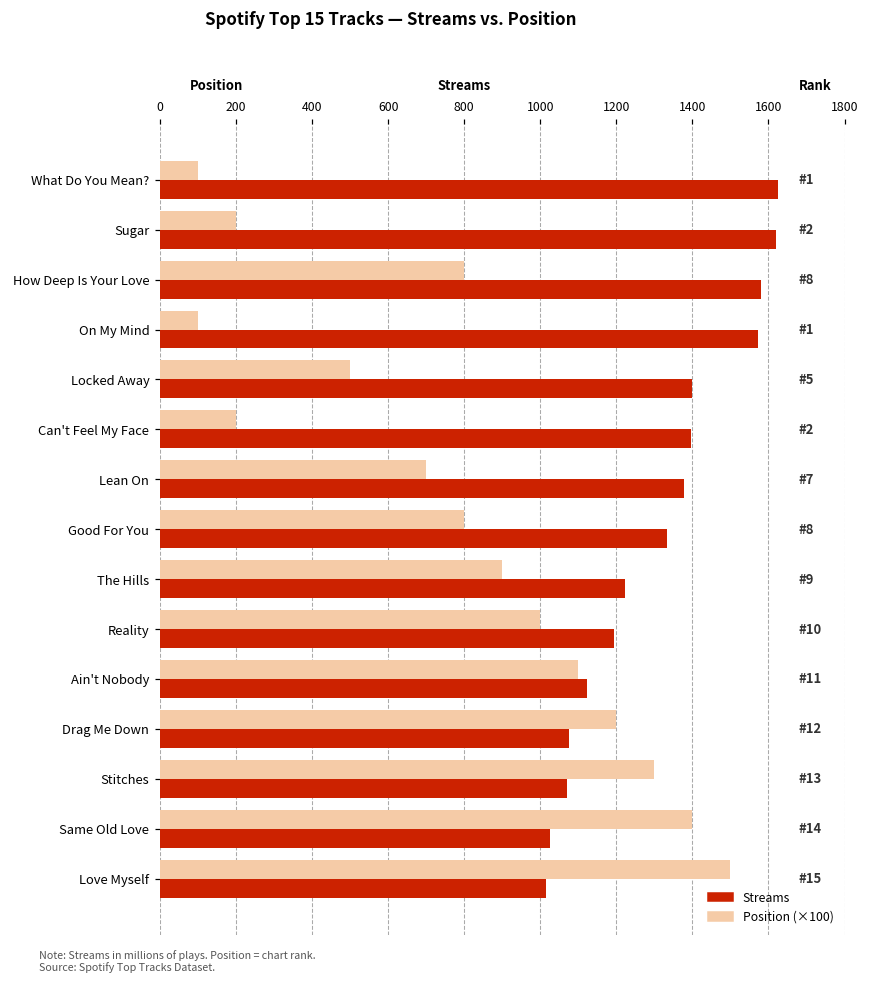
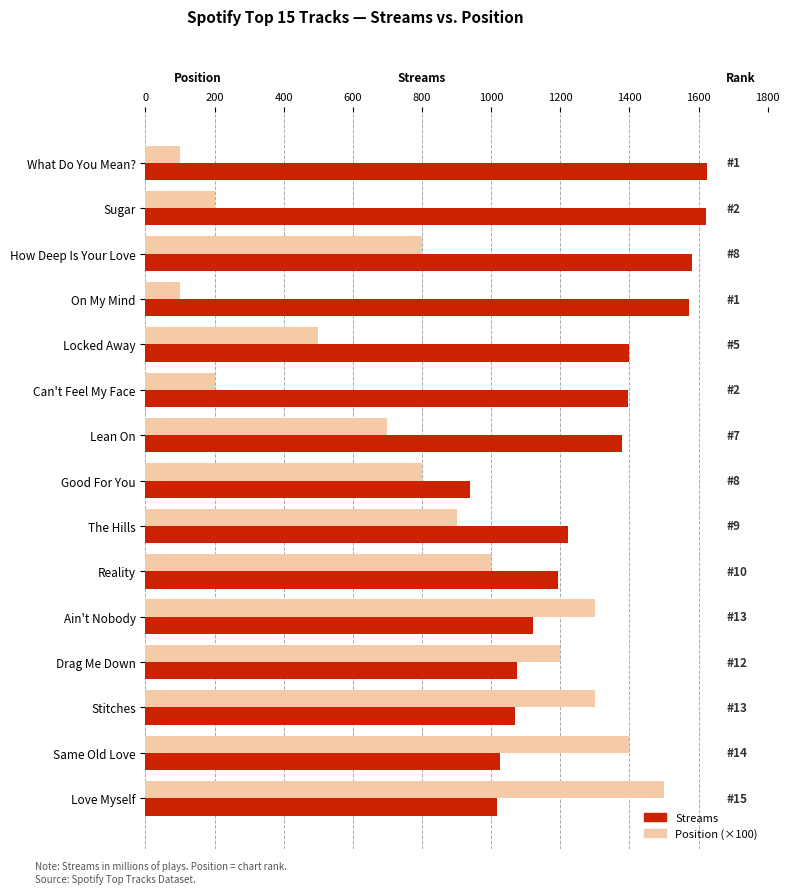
Streams, Good For You: 1330 -> 940
Position (×100), Ain't Nobody: 11 -> 13
